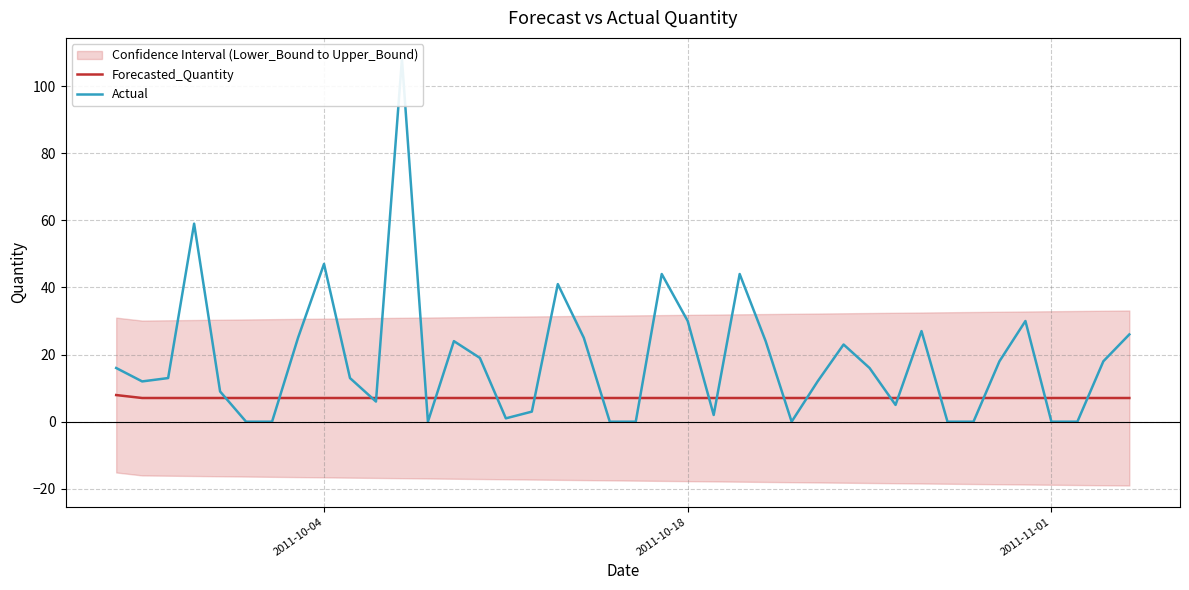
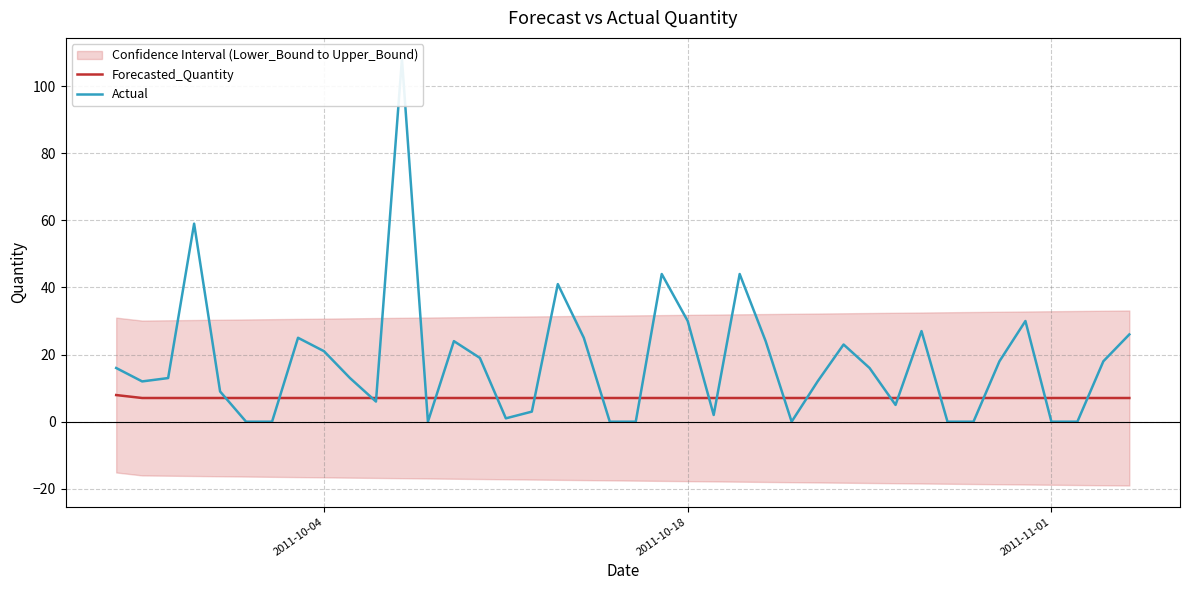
Actual, 2011-10-04: 47 -> 21
